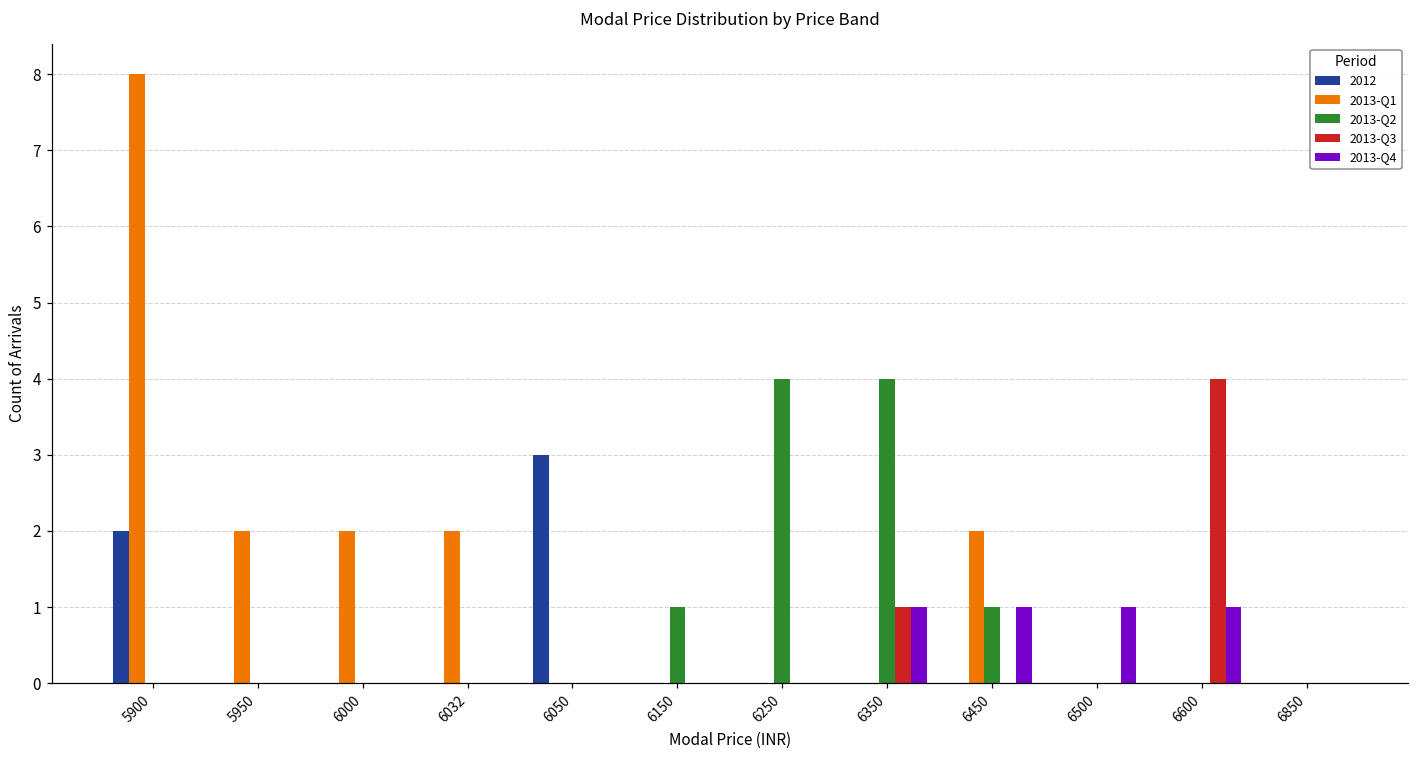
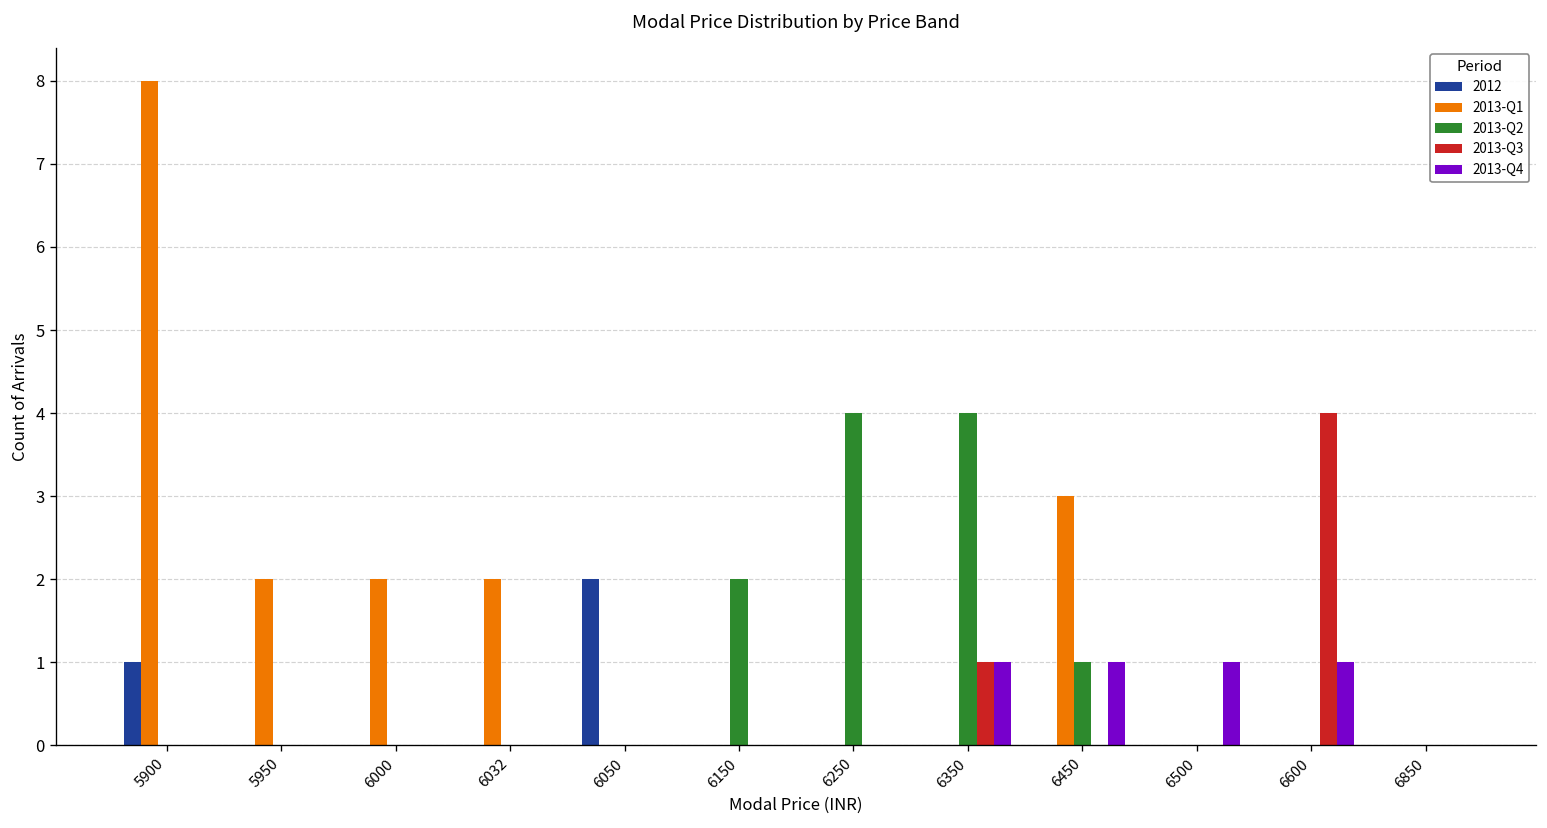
2012, 5900: 2 -> 1
2012, 6050: 3 -> 2
2013-Q2, 6150: 1 -> 2
2013-Q1, 6450: 2 -> 3
